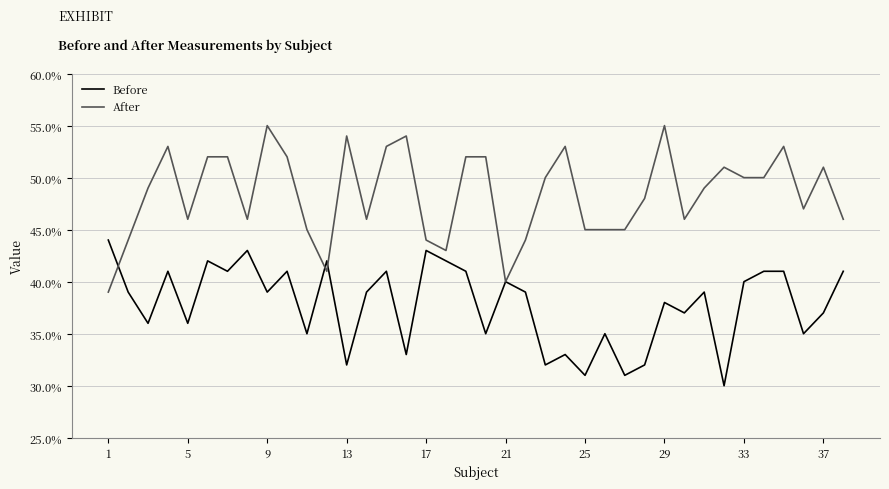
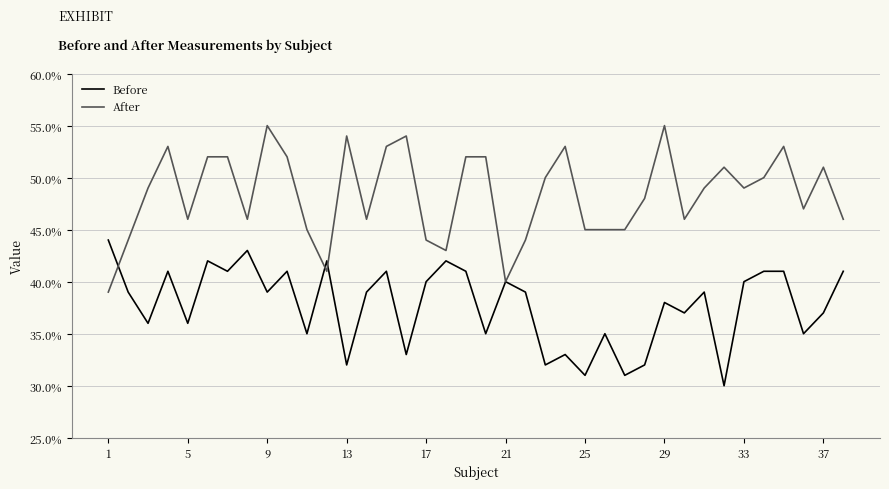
Before, 17: 43.0% -> 40.0%
After, 33: 50.0% -> 49.0%
